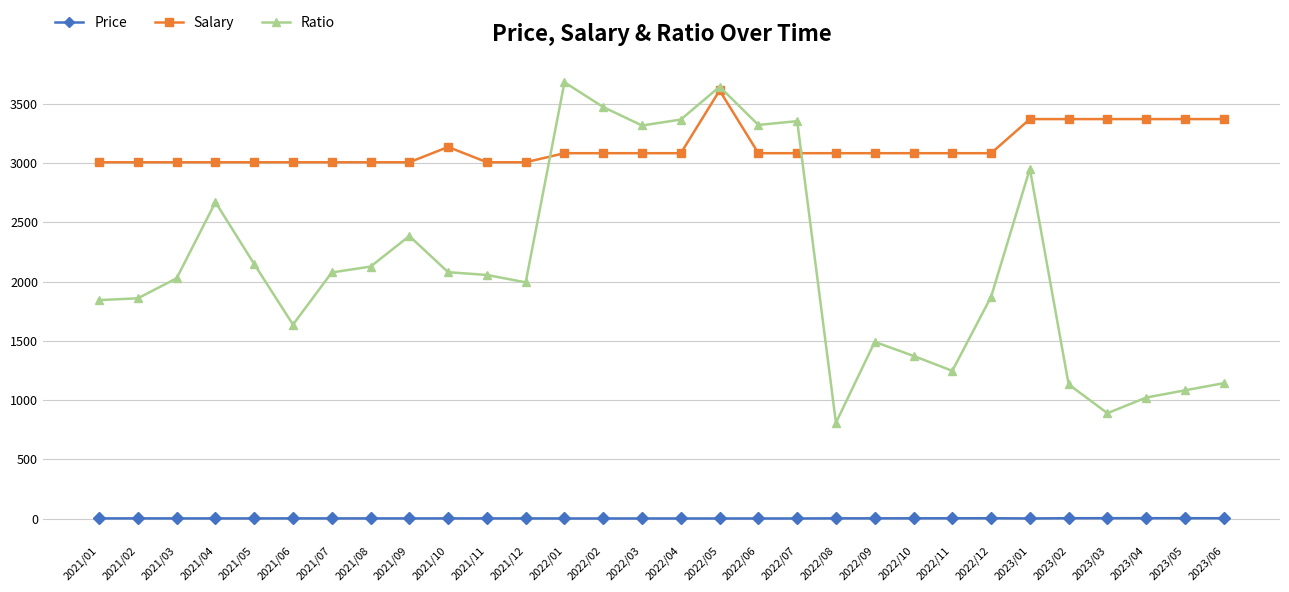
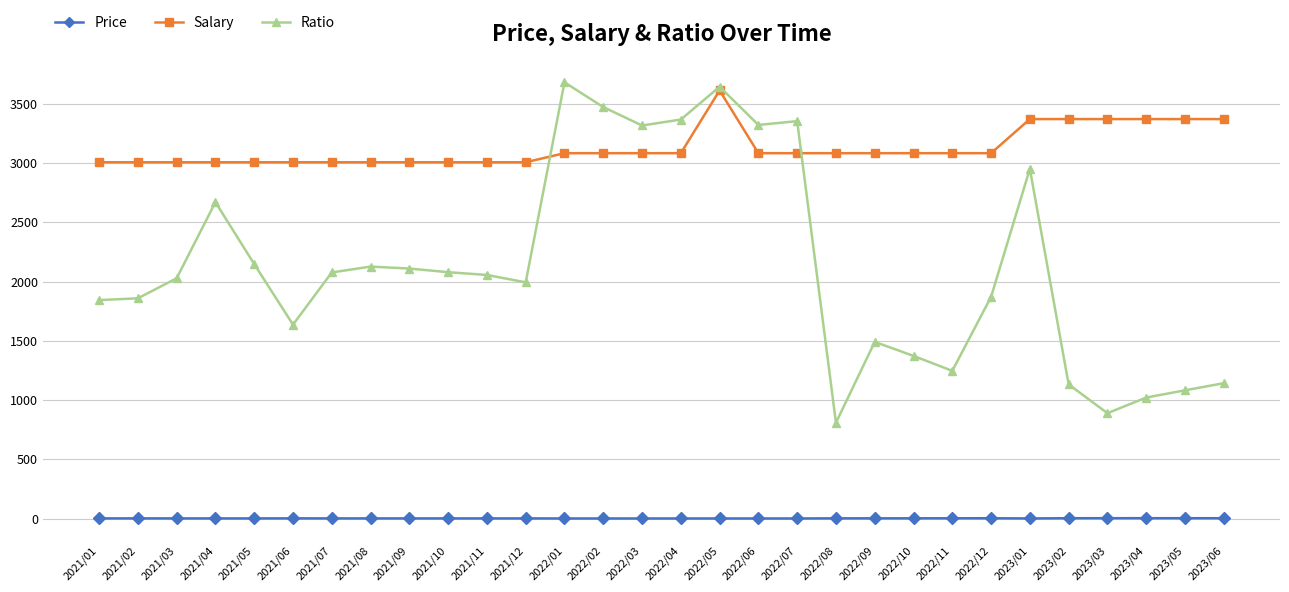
Ratio, 2021/09: 2380 -> 2110
Salary, 2021/10: 3140 -> 3010
